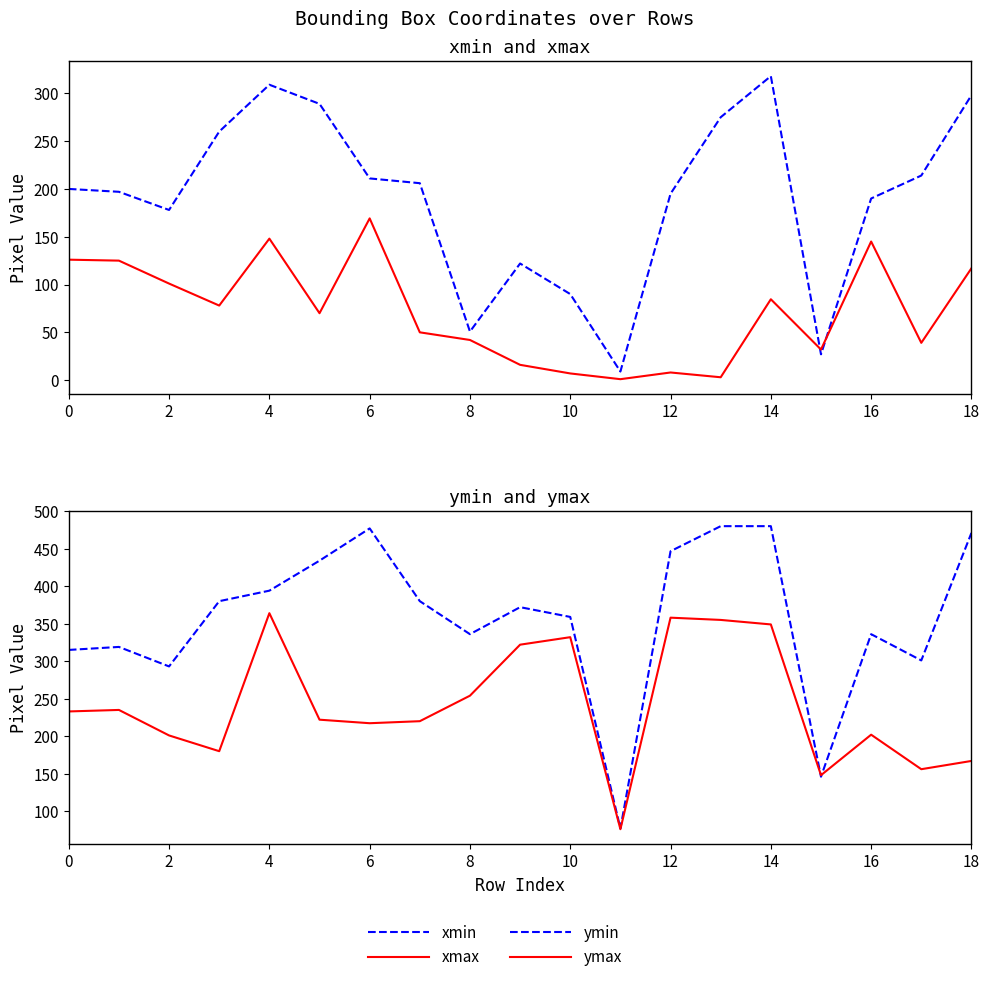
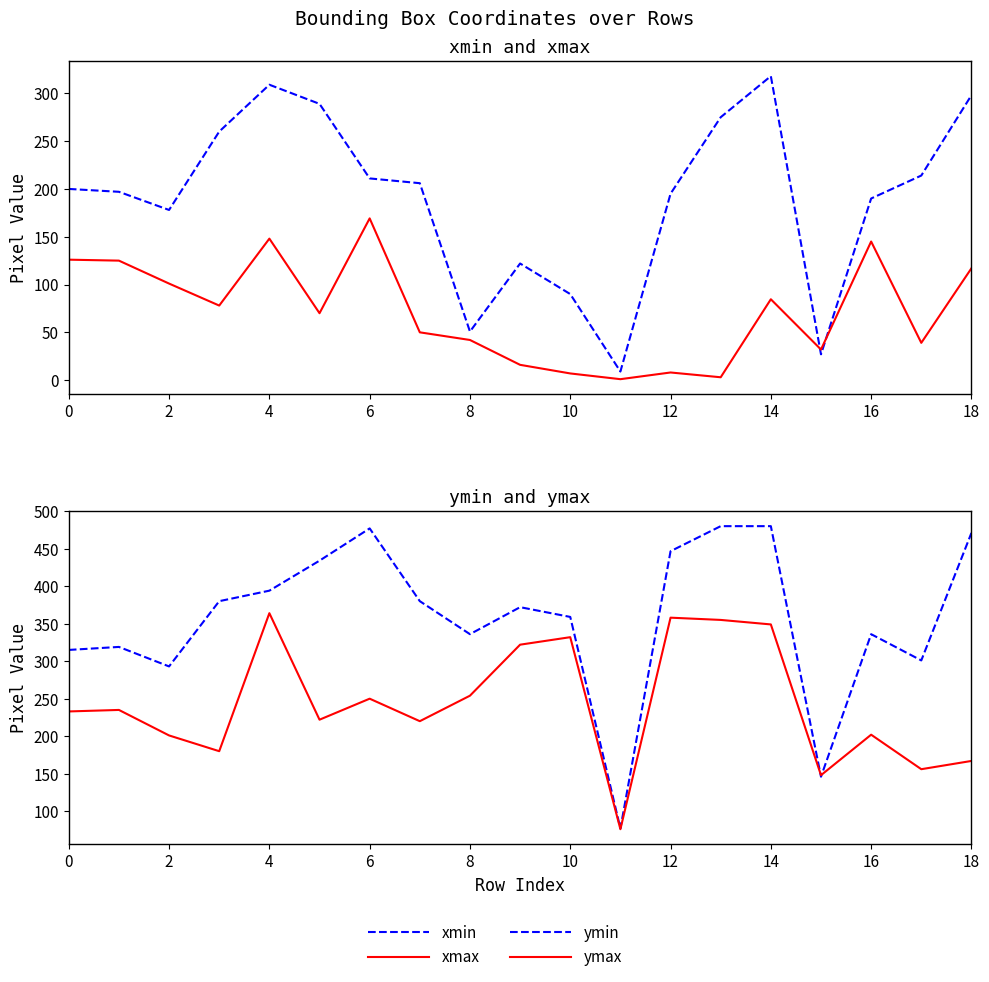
ymin and ymax, ymax, 6: 220 -> 250
